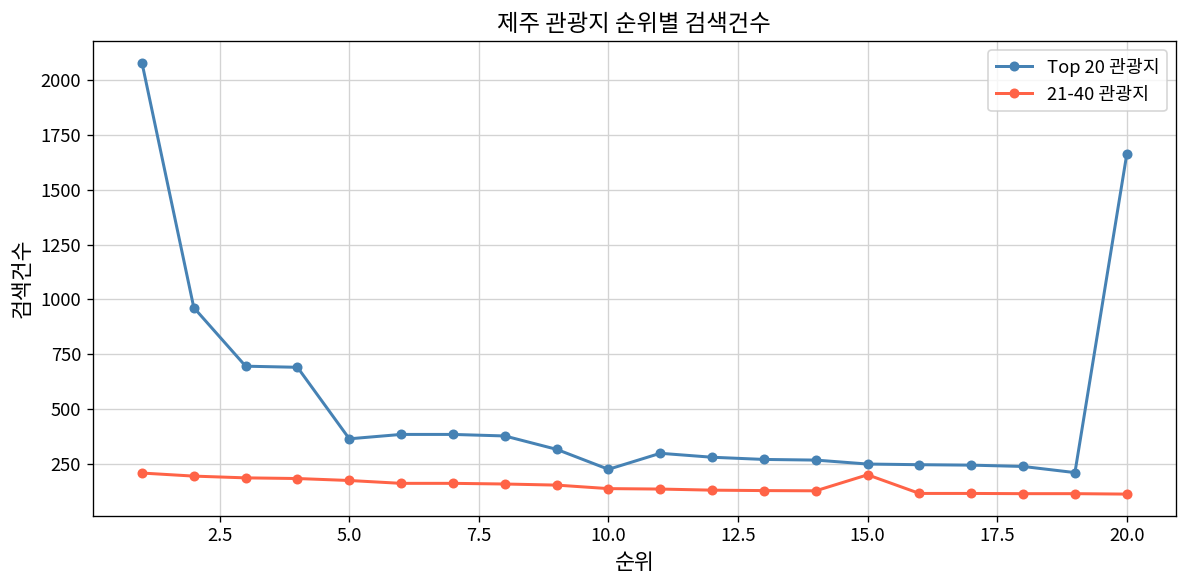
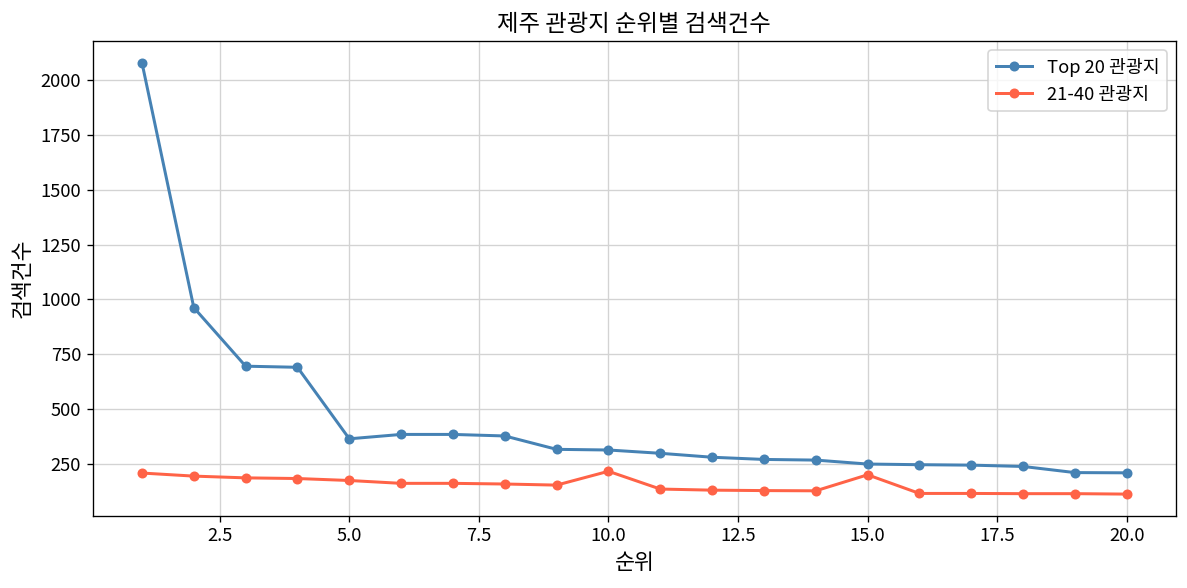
Top 20 관광지, 10.0: 230 -> 310
21-40 관광지, 10.0: 140 -> 220
Top 20 관광지, 20.0: 1660 -> 210
